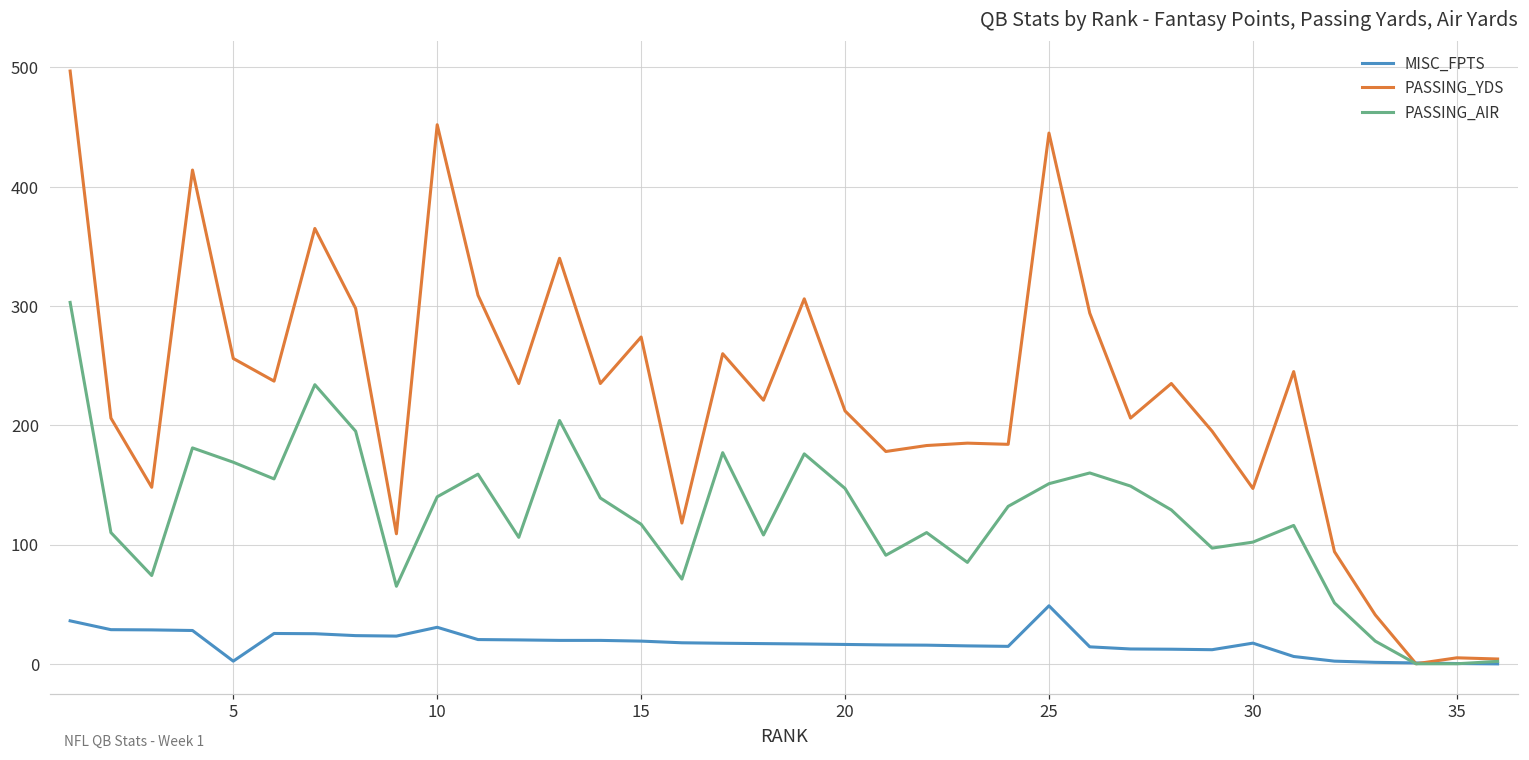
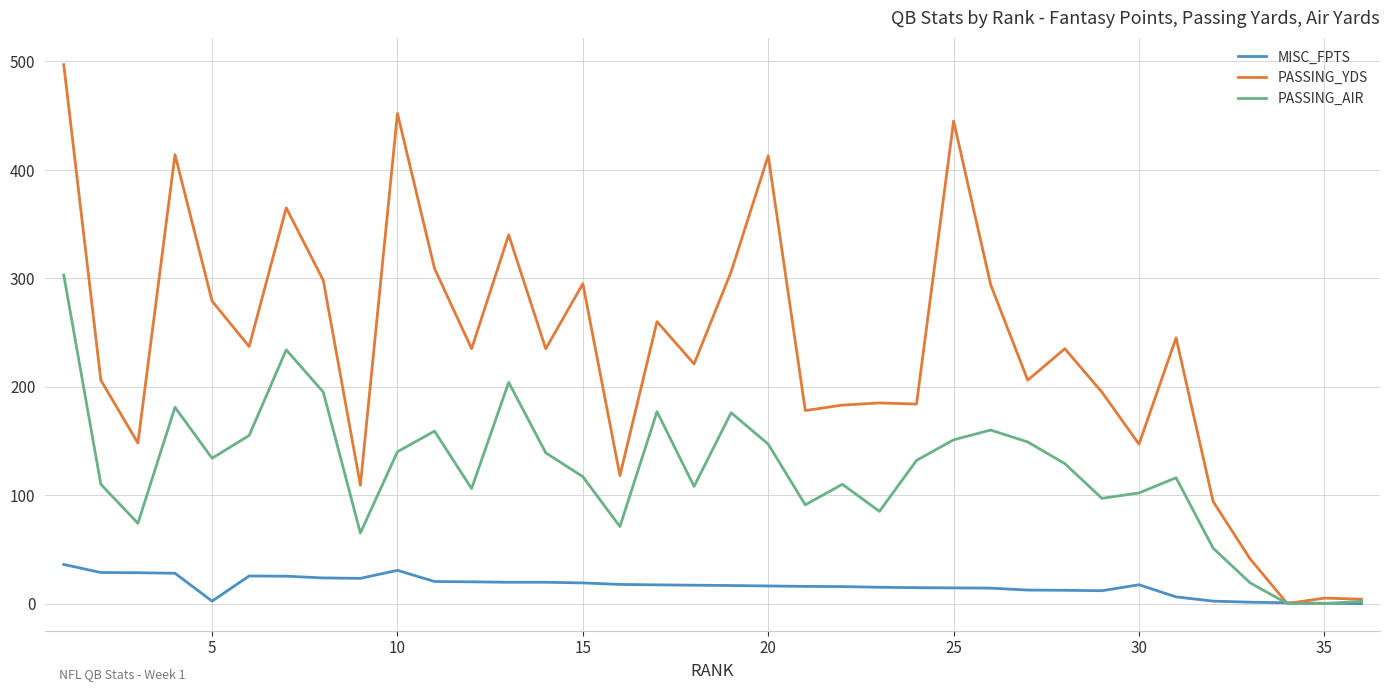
PASSING_YDS, 5: 256 -> 279
PASSING_AIR, 5: 169 -> 134
PASSING_YDS, 15: 274 -> 295
PASSING_YDS, 20: 212 -> 413
MISC_FPTS, 25: 49 -> 14
